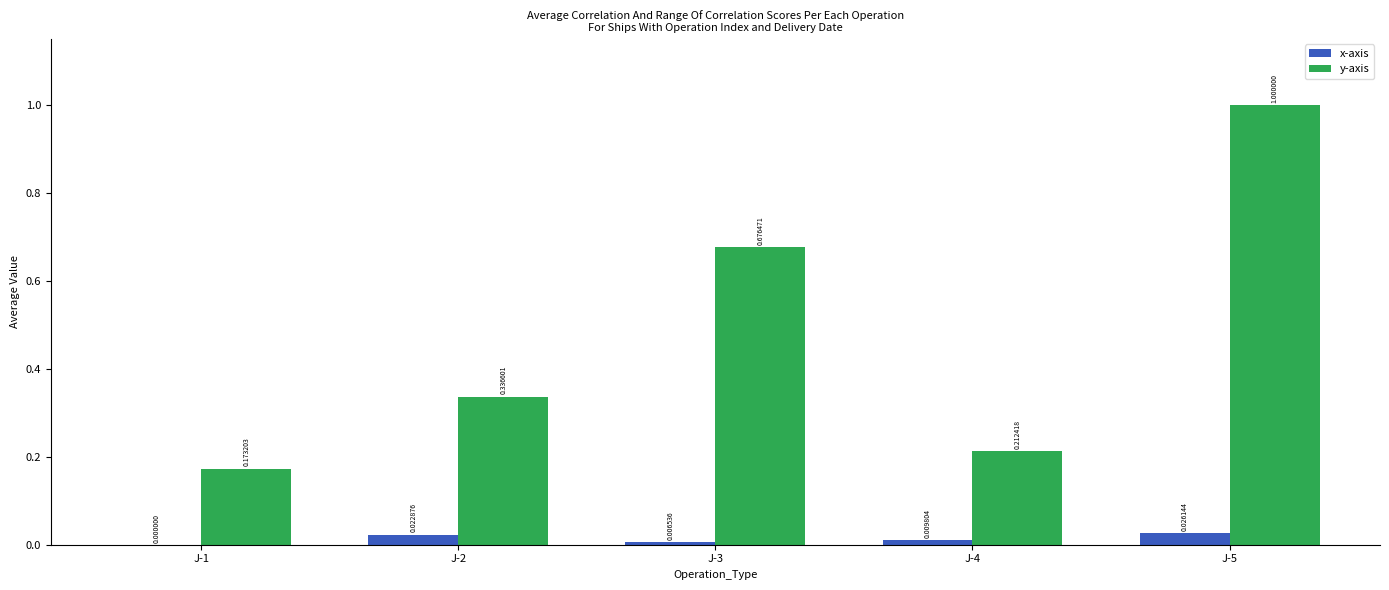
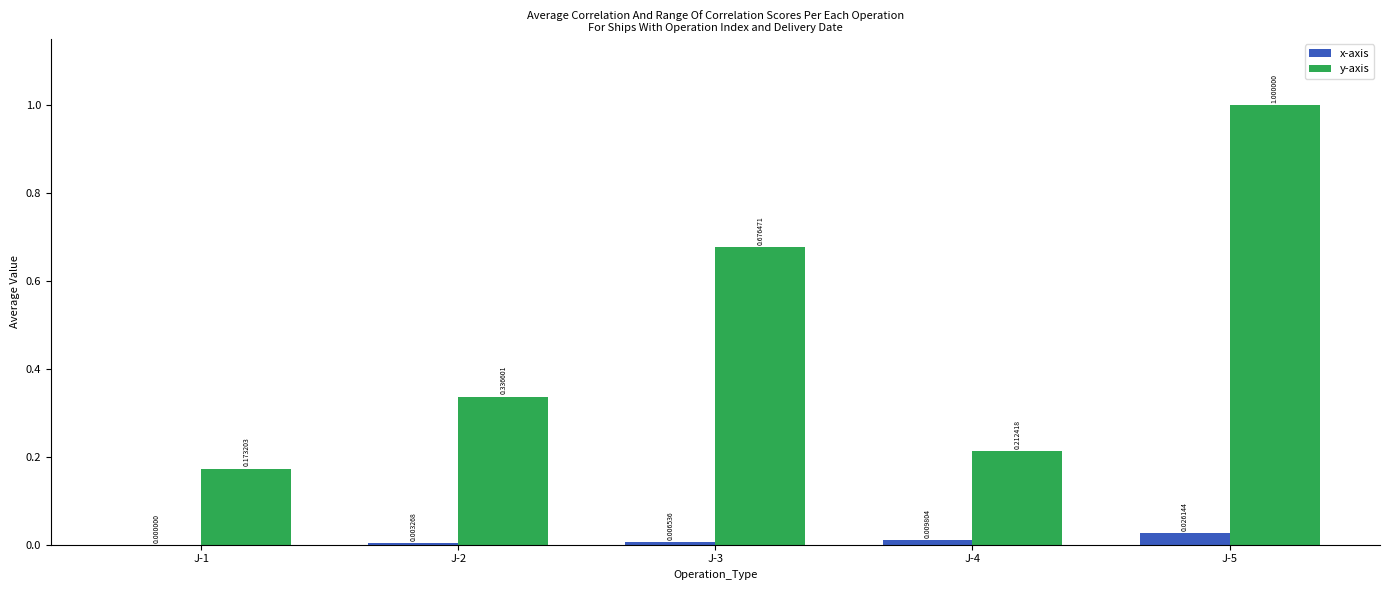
x-axis, J-2: 0.022876 -> 0.003268
